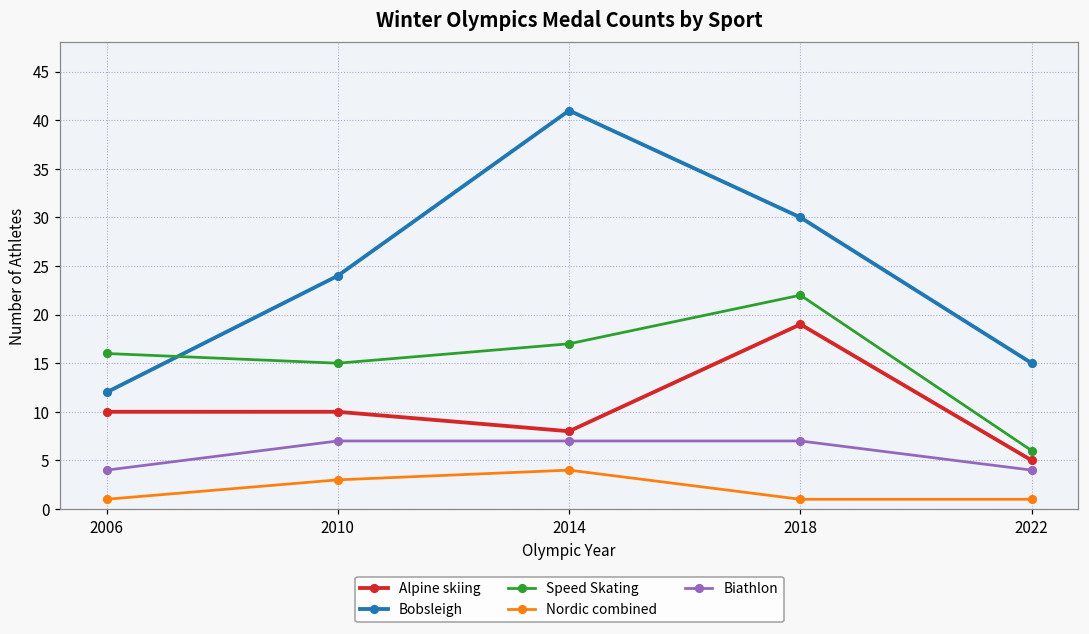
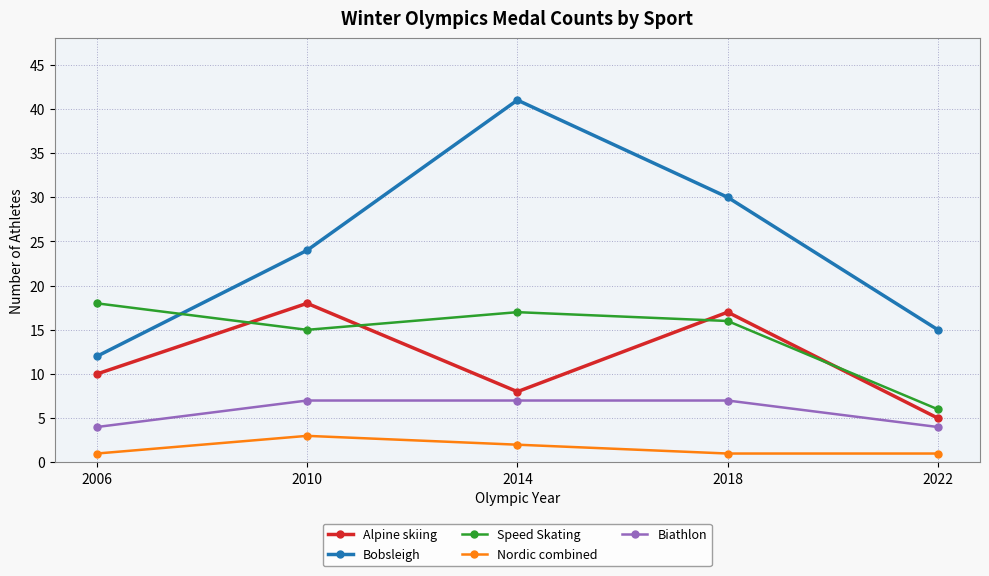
Speed Skating, 2006: 16 -> 18
Alpine skiing, 2010: 10 -> 18
Nordic combined, 2014: 4 -> 2
Alpine skiing, 2018: 19 -> 17
Speed Skating, 2018: 22 -> 16
